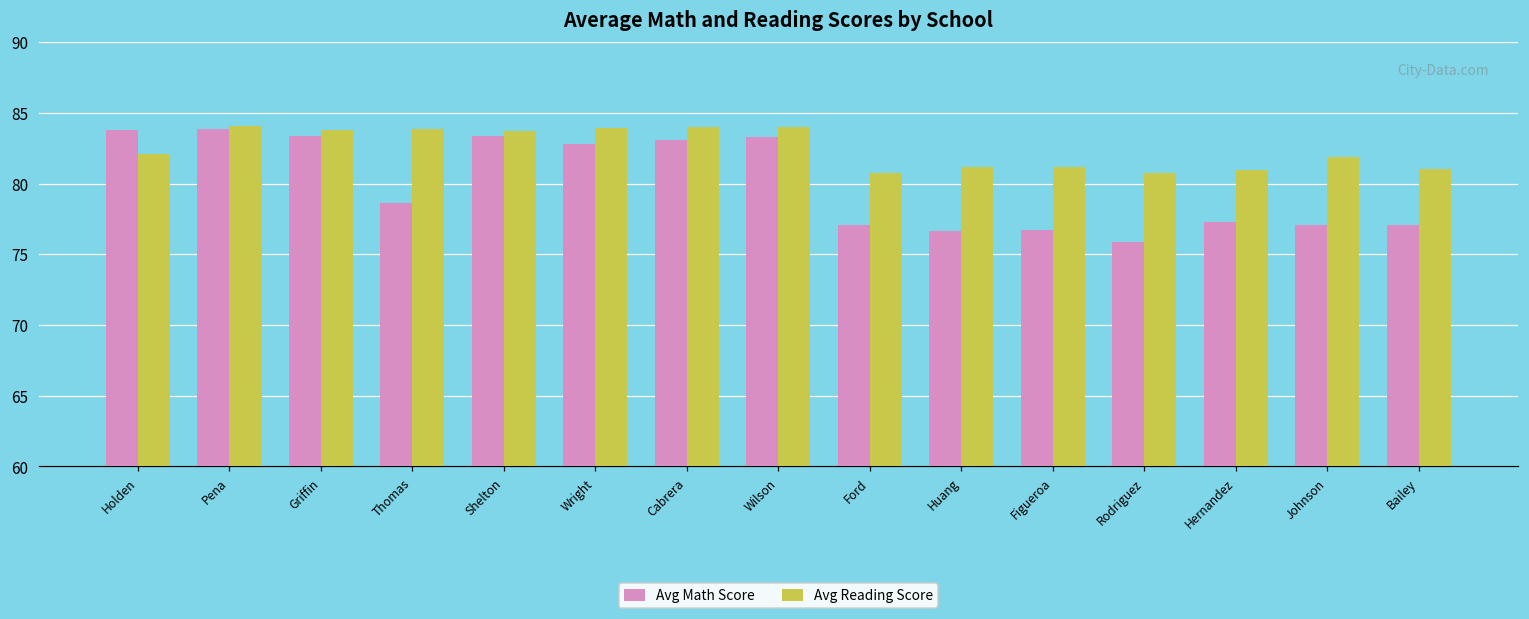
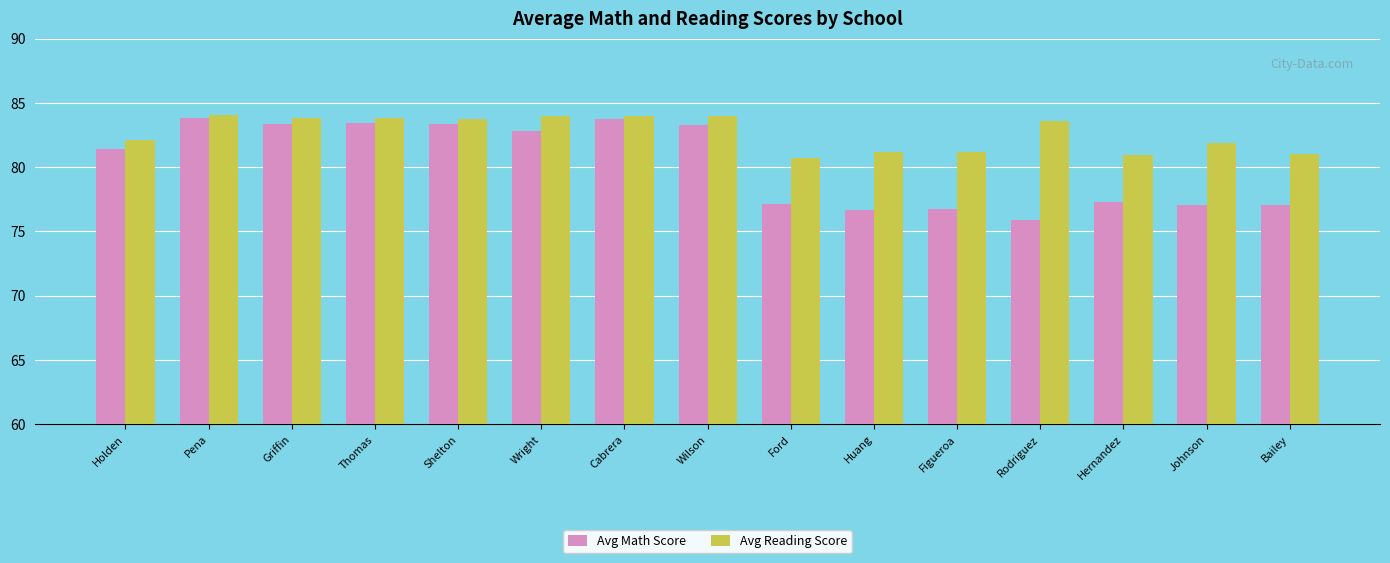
Avg Math Score, Holden: 83.8 -> 81.4
Avg Math Score, Thomas: 78.6 -> 83.4
Avg Math Score, Cabrera: 83.1 -> 83.7
Avg Reading Score, Rodriguez: 80.7 -> 83.6
